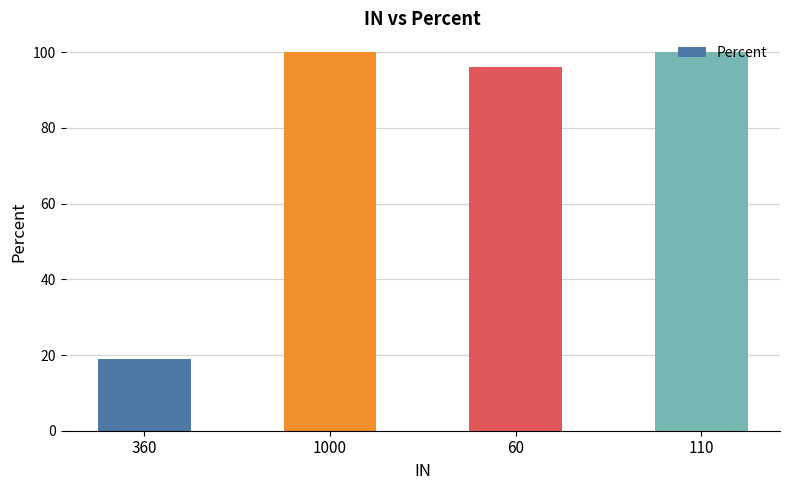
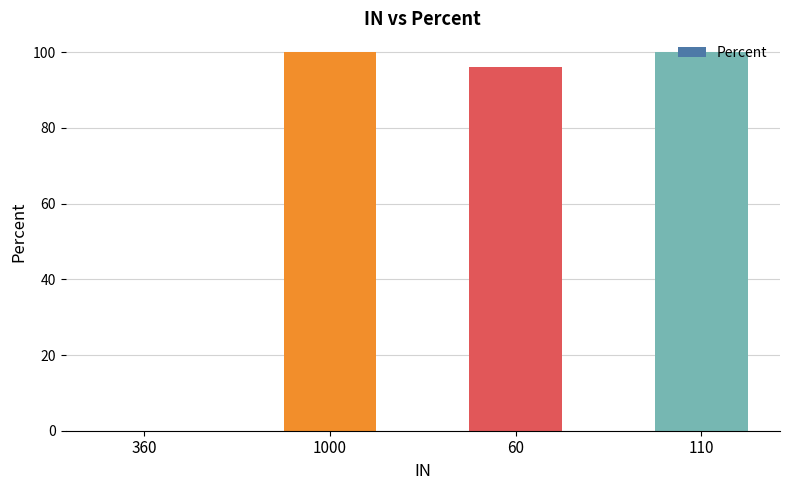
360: 19 -> 0
